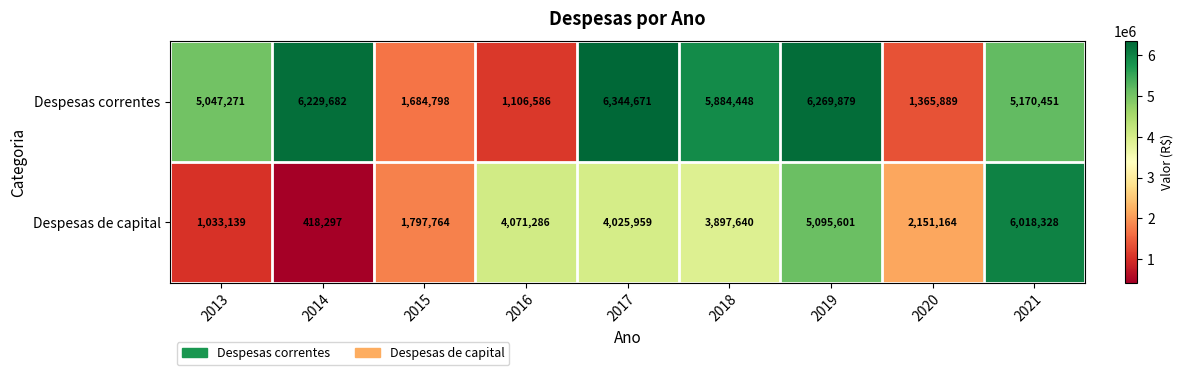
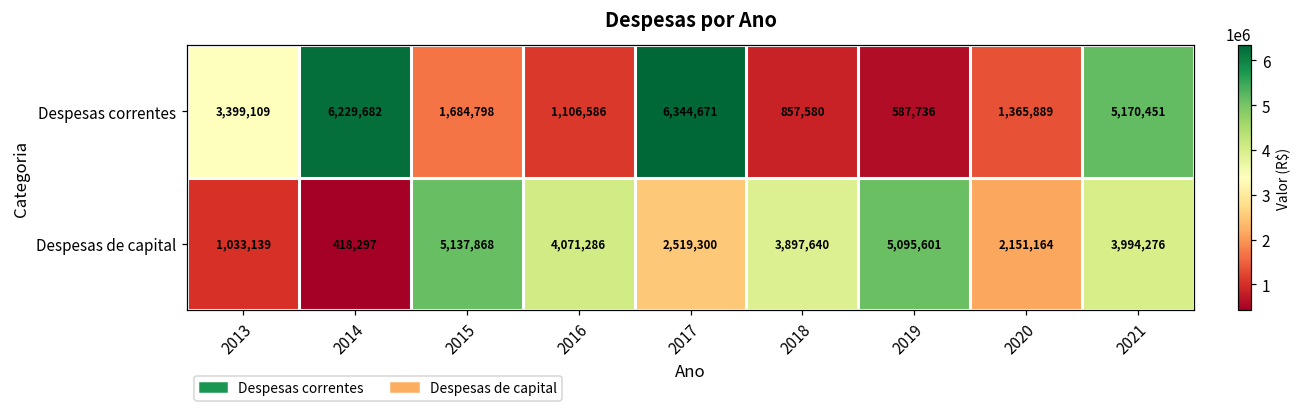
Despesas correntes, 2013: 5,047,271 -> 3,399,109
Despesas correntes, 2018: 5,884,448 -> 857,580
Despesas correntes, 2019: 6,269,879 -> 587,736
Despesas de capital, 2015: 1,797,764 -> 5,137,868
Despesas de capital, 2017: 4,025,959 -> 2,519,300
Despesas de capital, 2021: 6,018,328 -> 3,994,276
